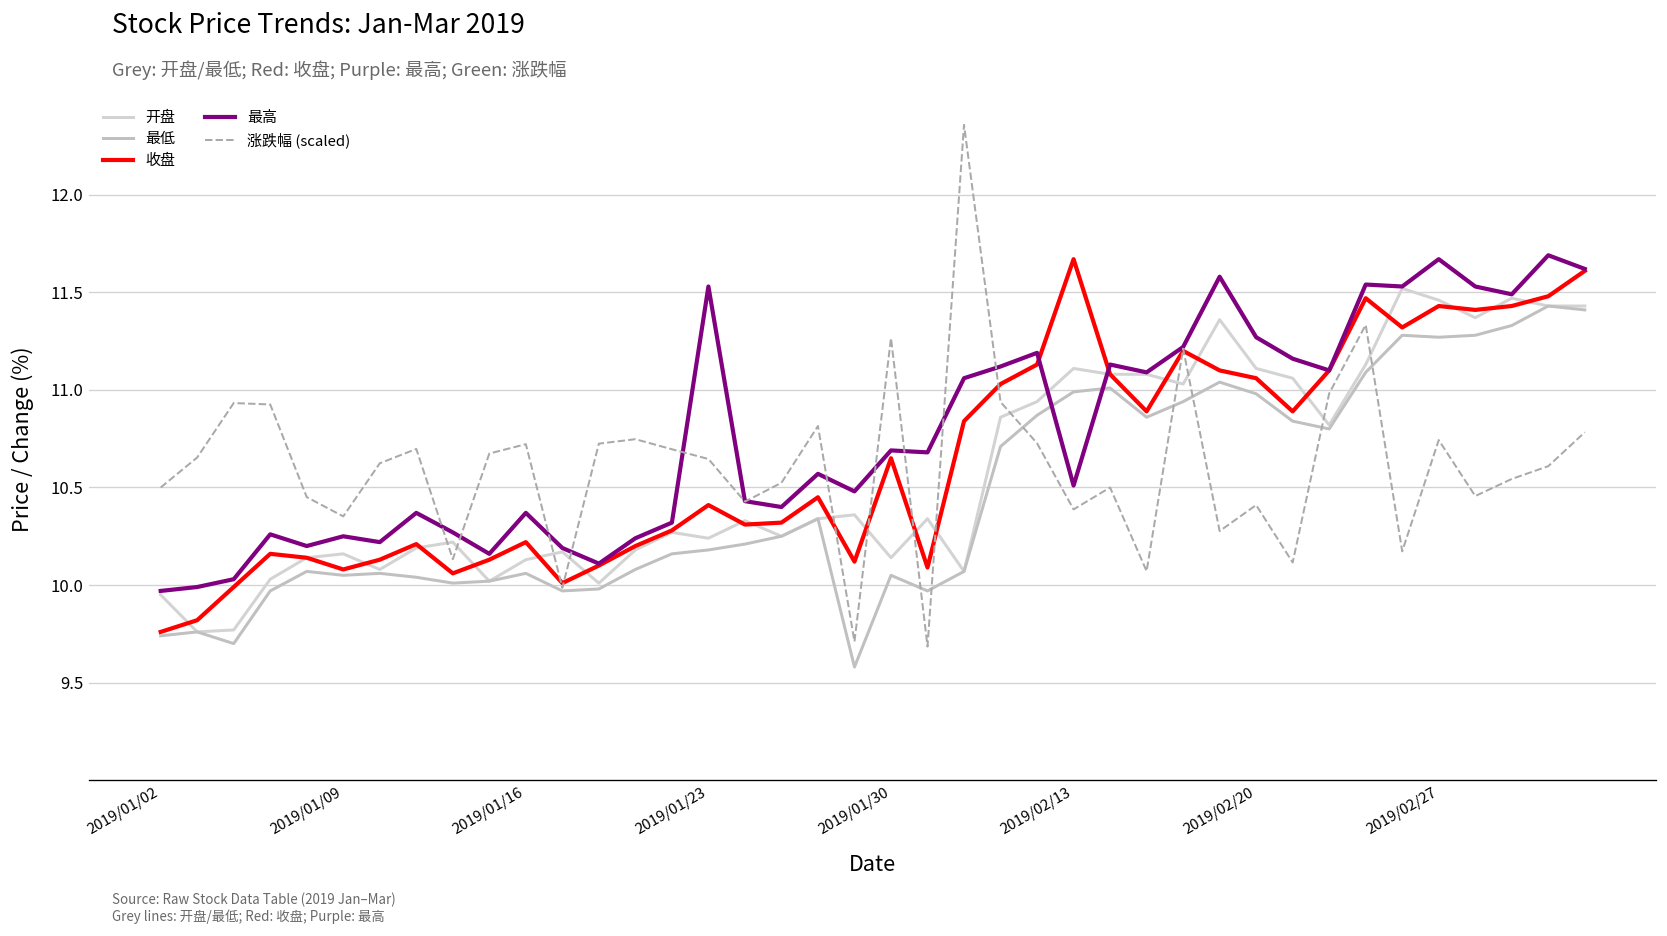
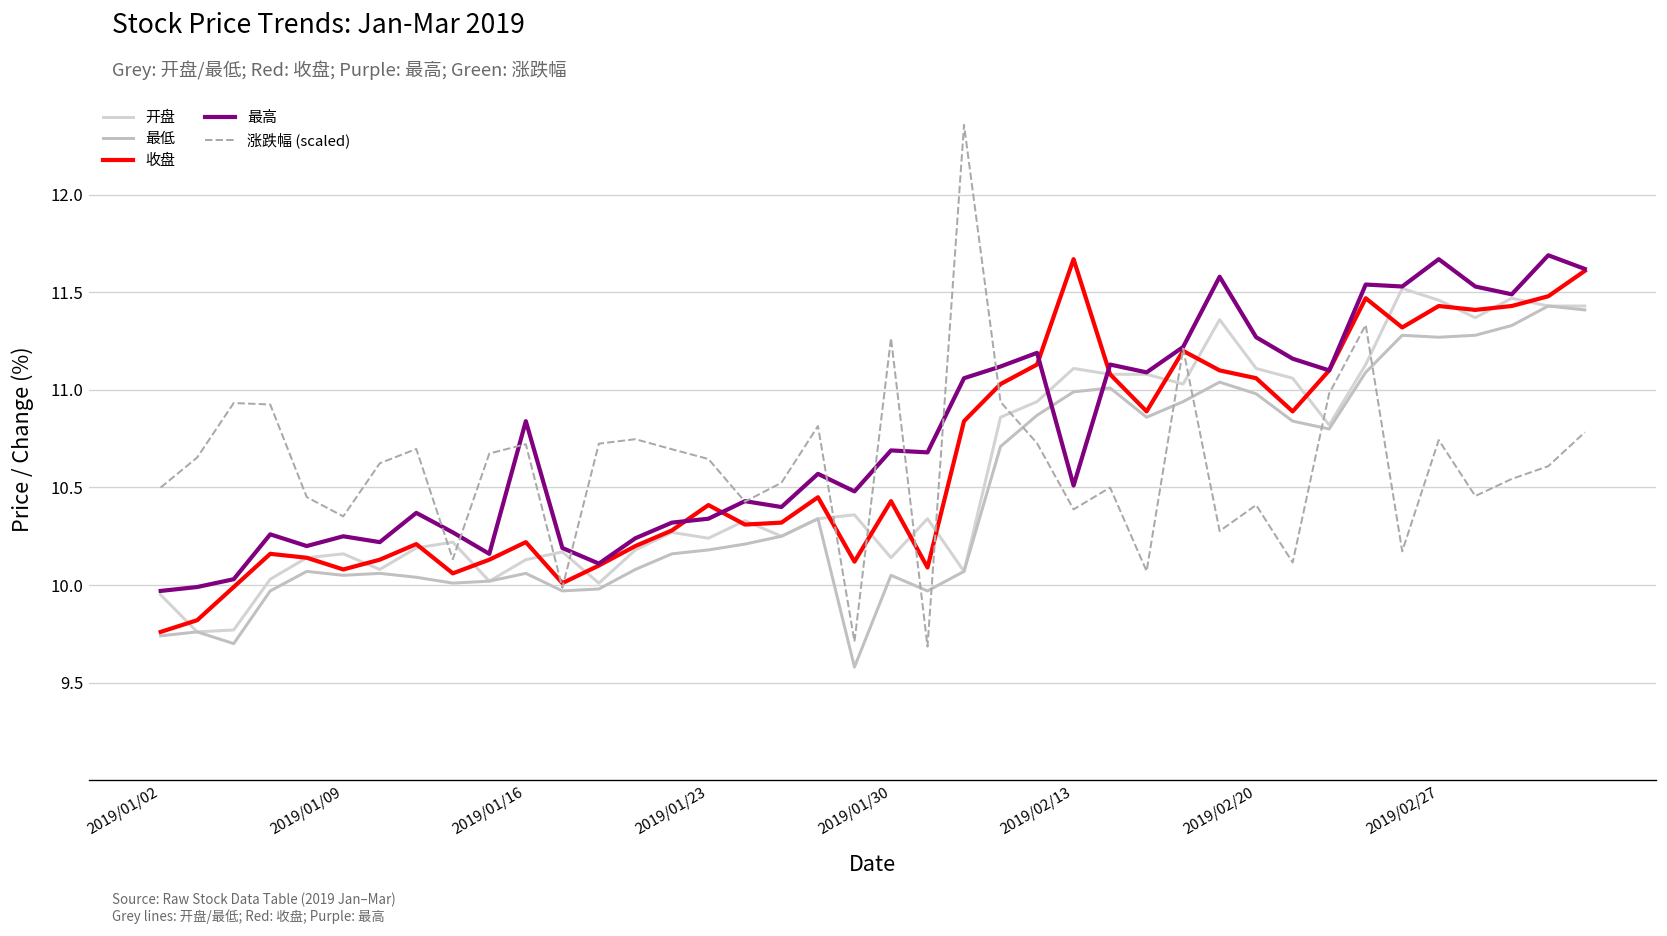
最高, 2019/01/16: 10.37 -> 10.84
最高, 2019/01/23: 11.53 -> 10.34
收盘, 2019/01/30: 10.65 -> 10.43
